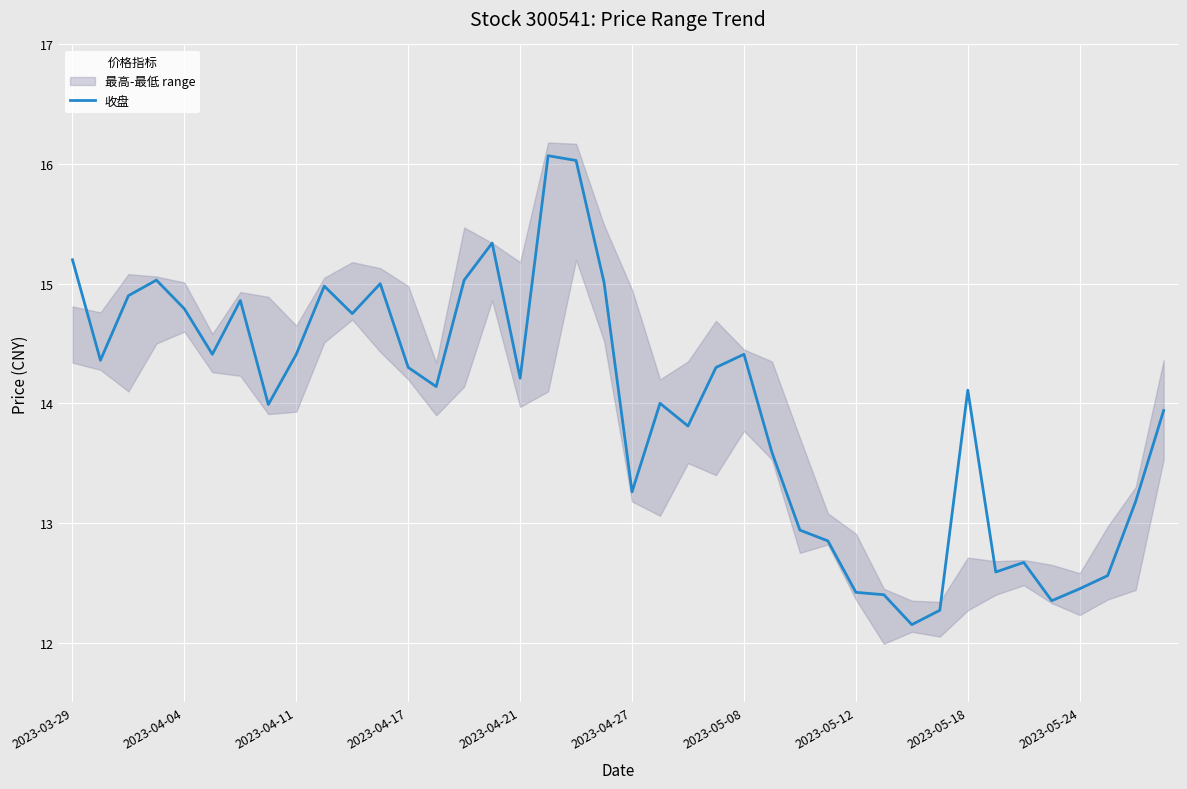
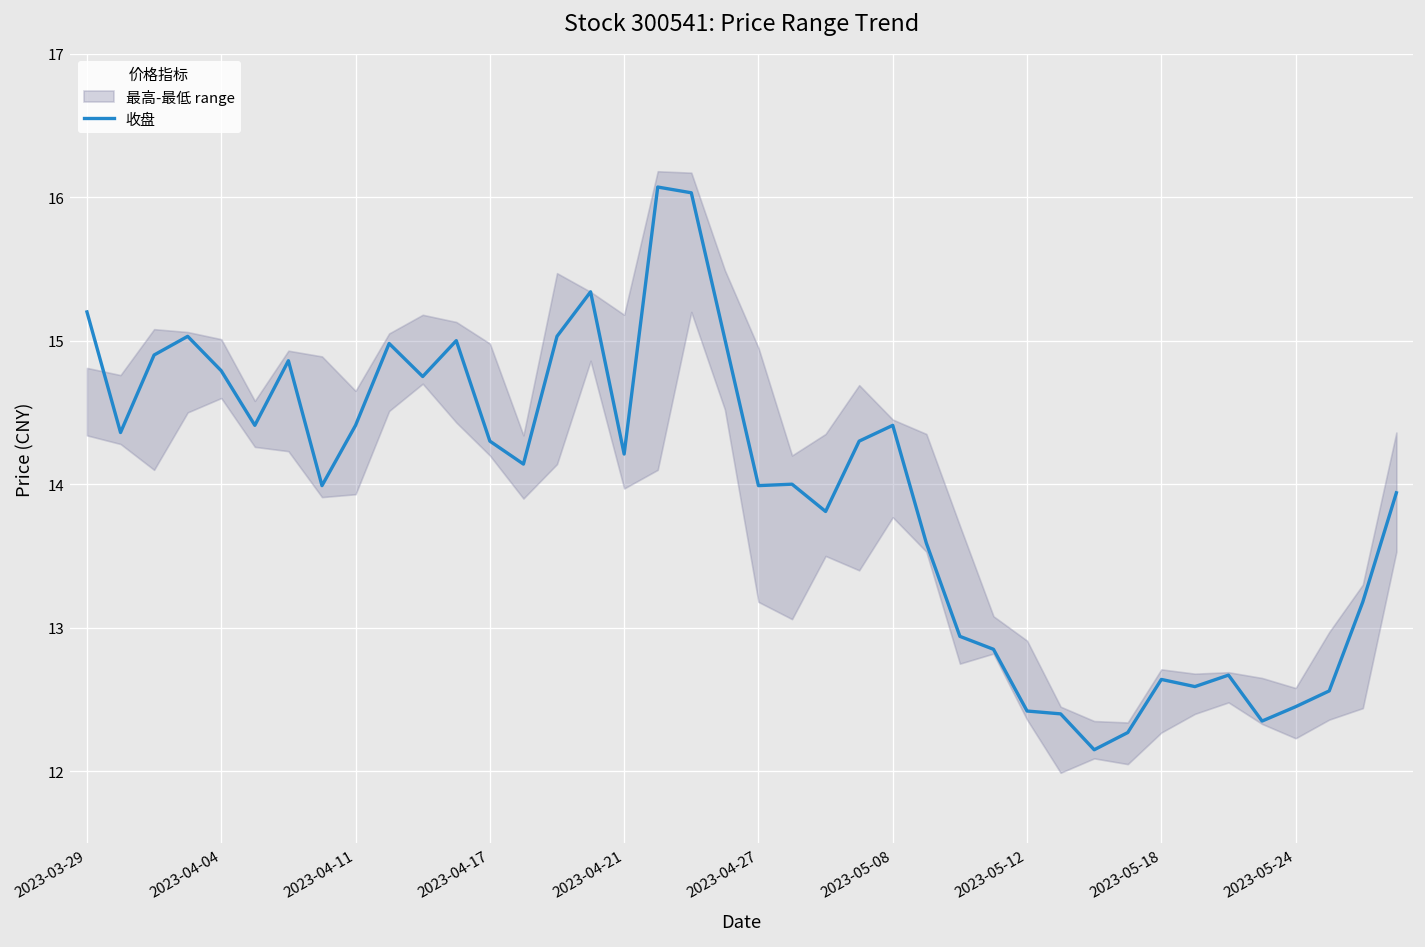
收盘, 2023-04-27: 13.26 -> 13.99
收盘, 2023-05-18: 14.11 -> 12.64
